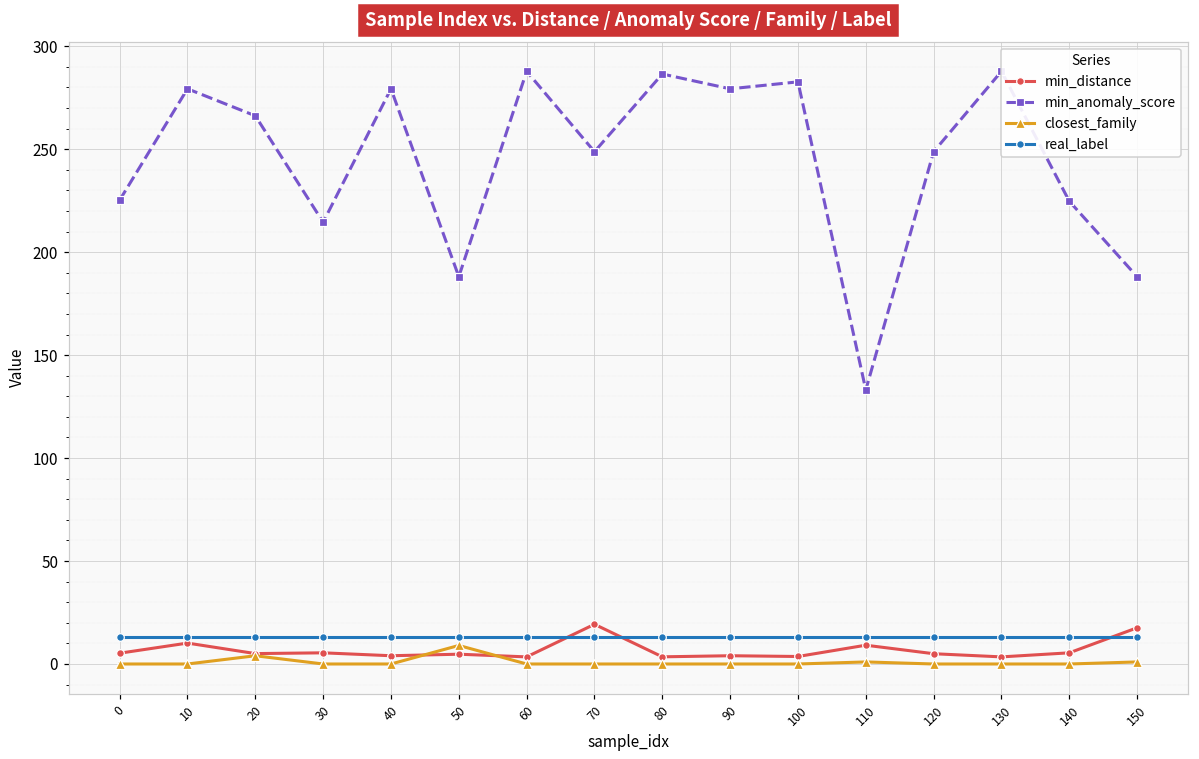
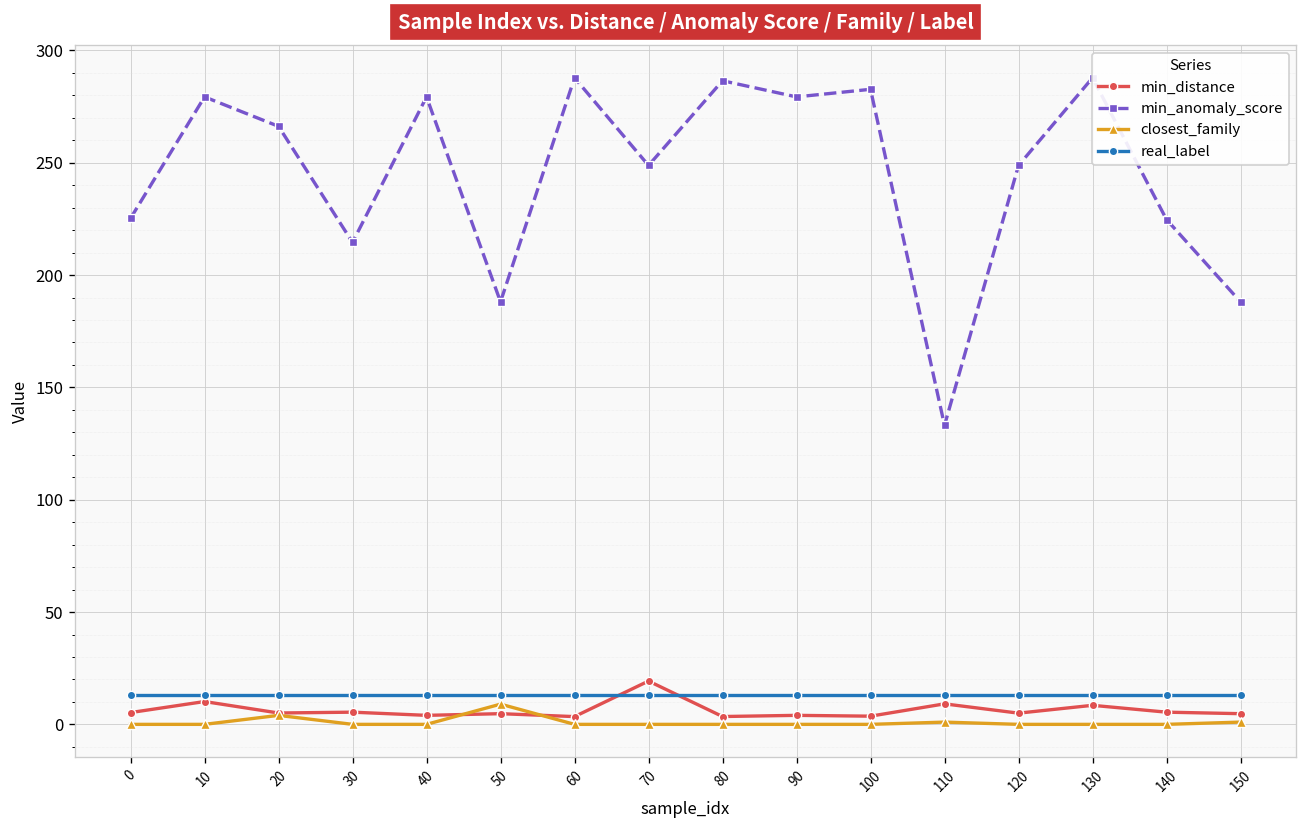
min_distance, 130: 3 -> 8
min_distance, 150: 18 -> 5
